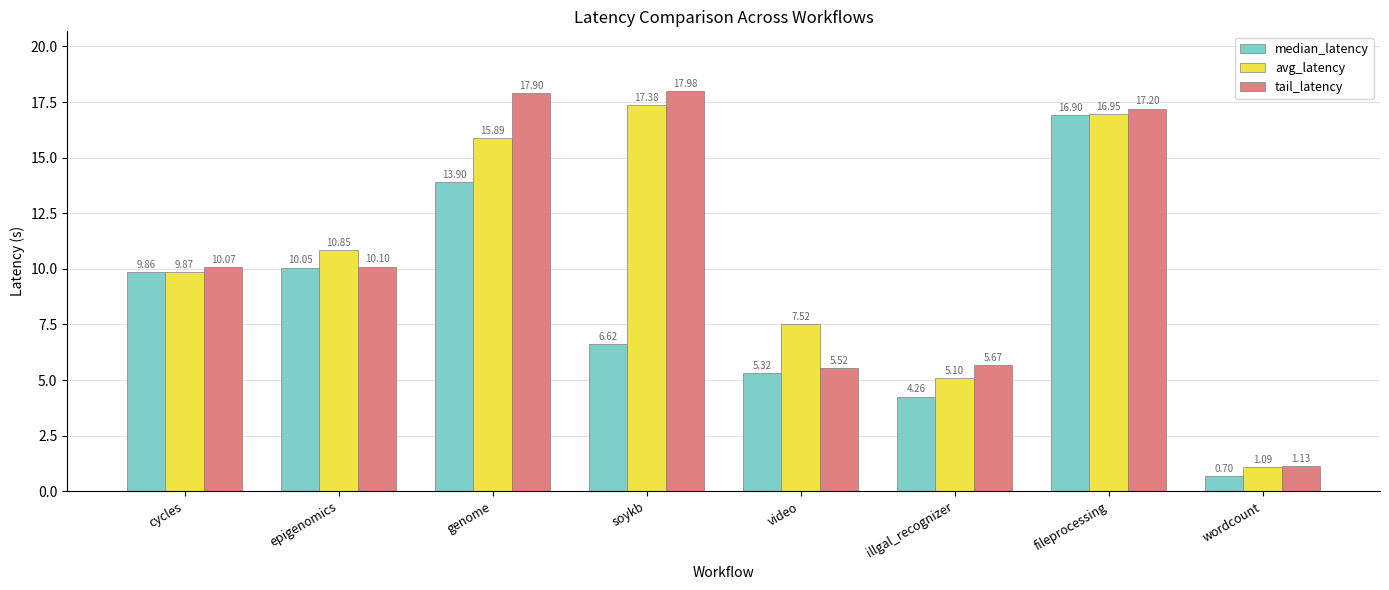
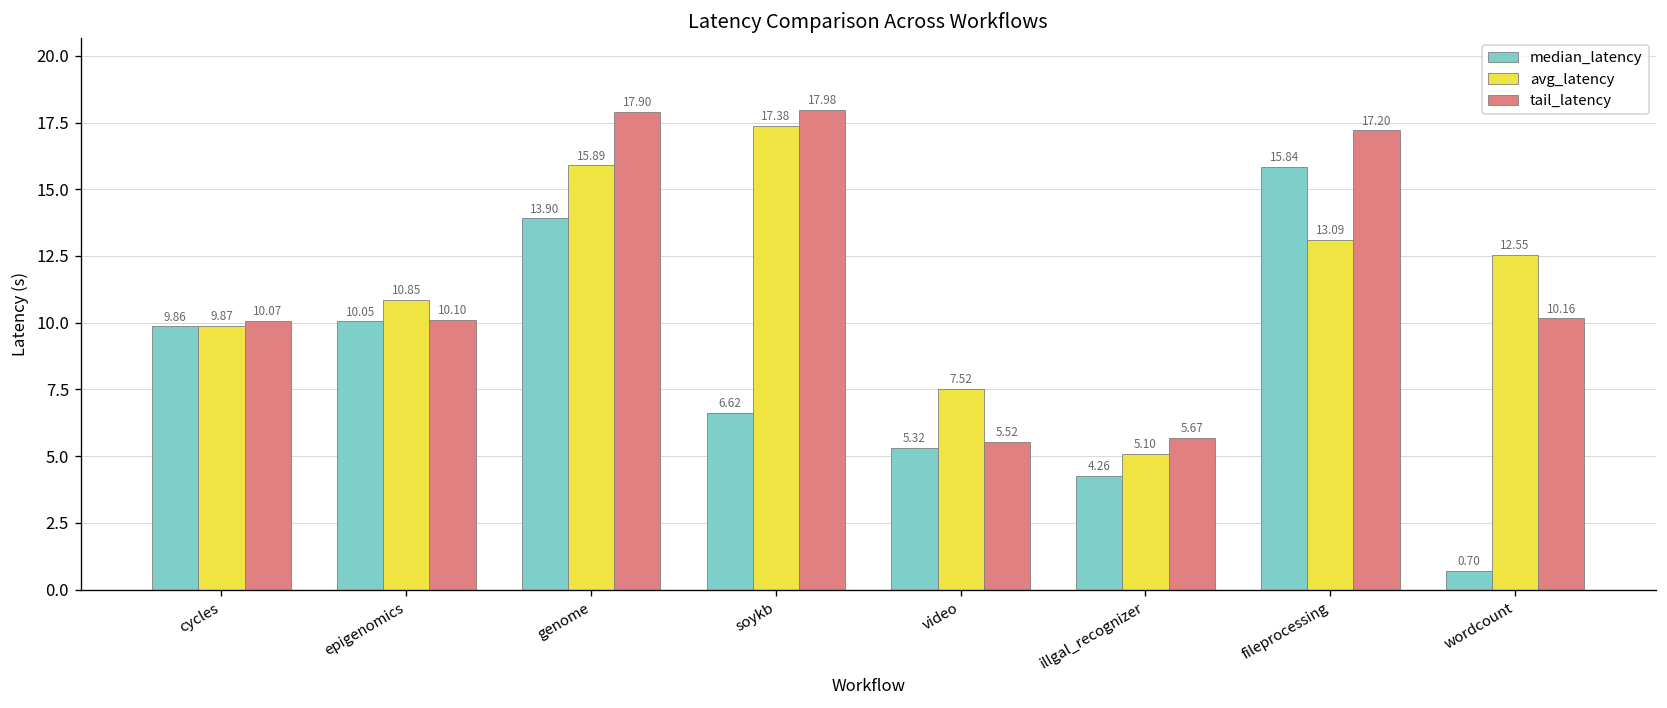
median_latency, fileprocessing: 16.90 -> 15.84
avg_latency, fileprocessing: 16.95 -> 13.09
avg_latency, wordcount: 1.09 -> 12.55
tail_latency, wordcount: 1.13 -> 10.16
